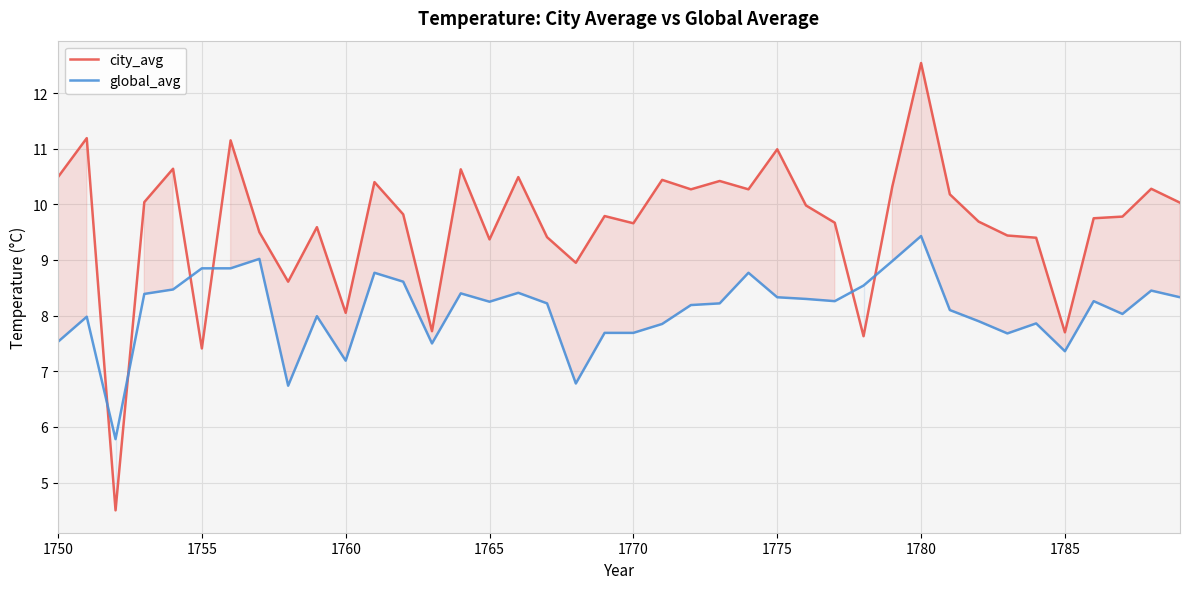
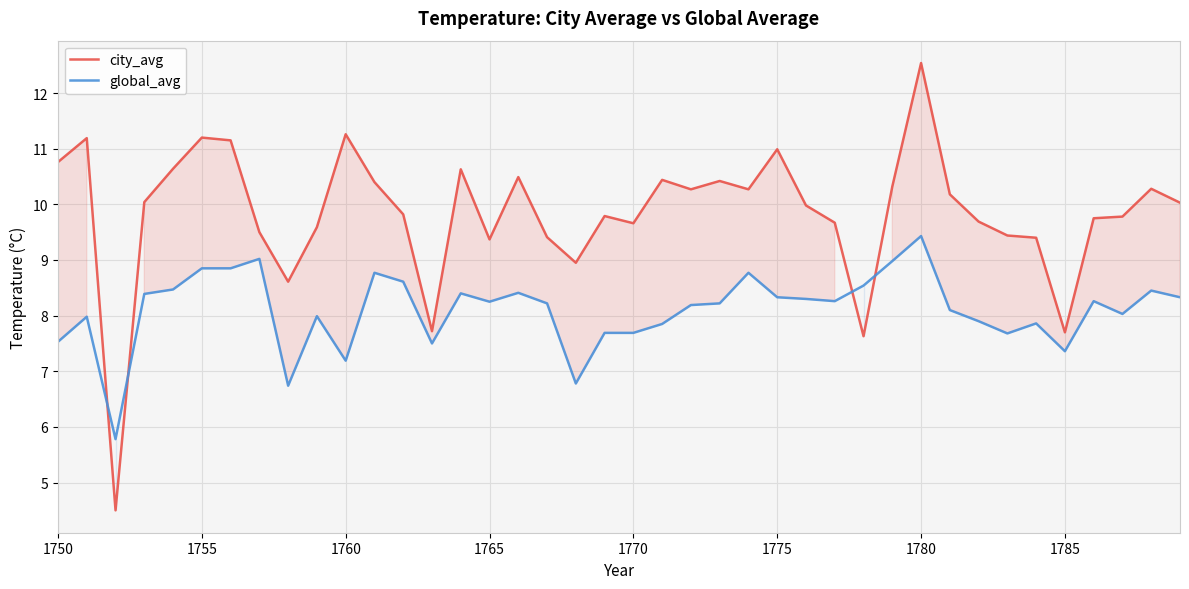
city_avg, 1750: 10.5 -> 10.8
city_avg, 1755: 7.4 -> 11.2
city_avg, 1760: 8.1 -> 11.3
